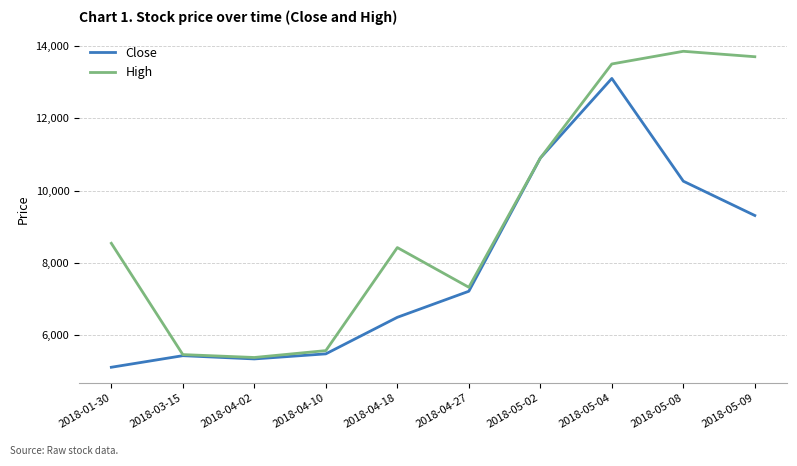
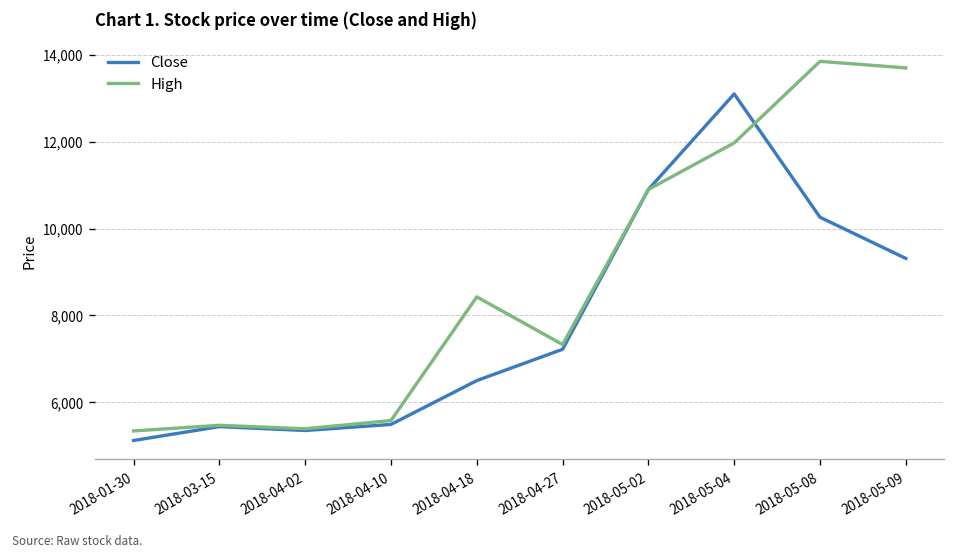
High, 2018-01-30: 8,500 -> 5,300
High, 2018-05-04: 13,500 -> 12,000
